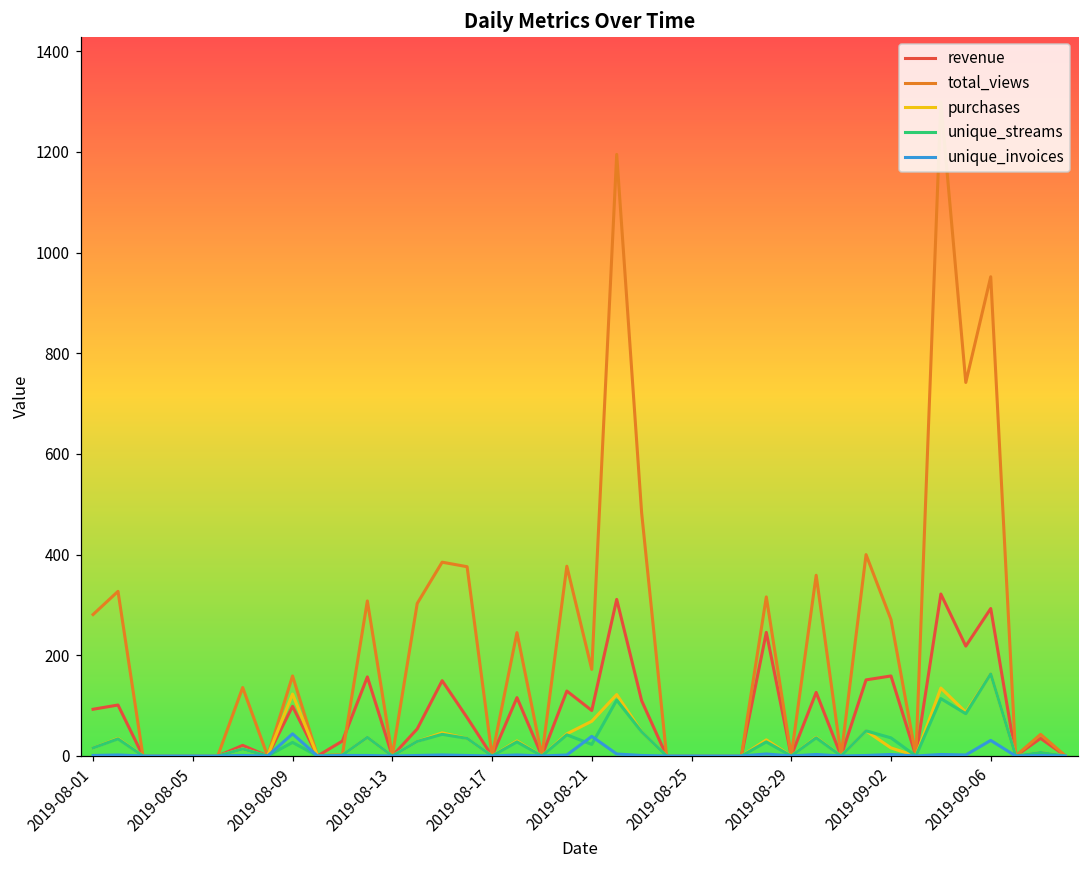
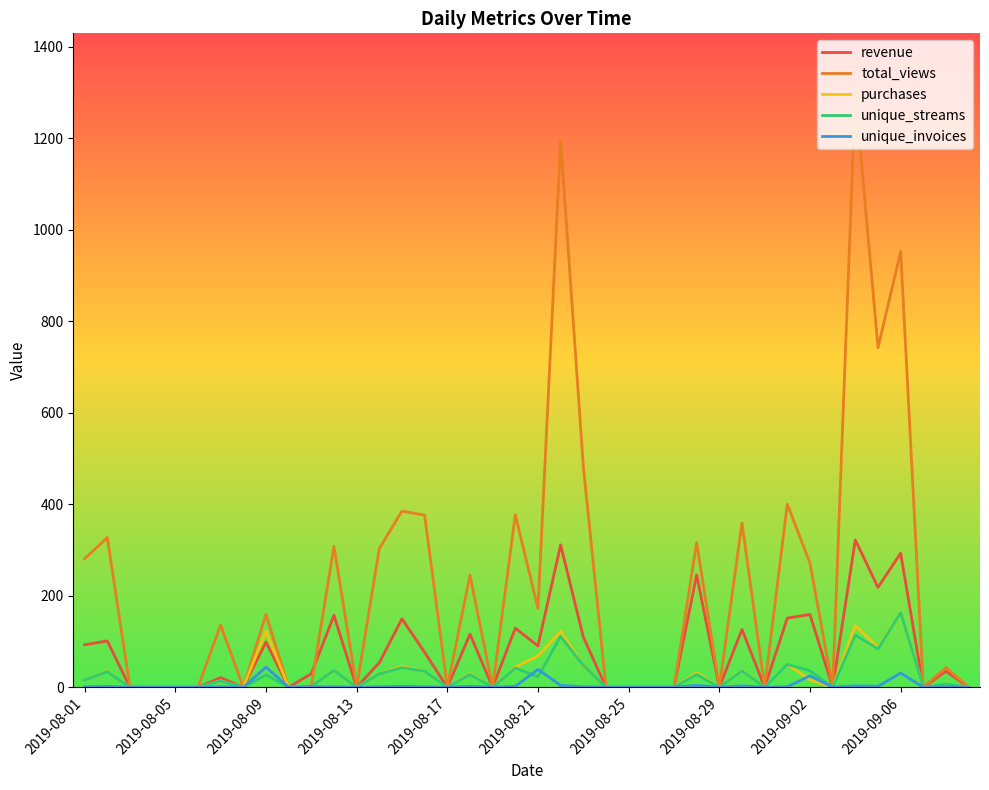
unique_invoices, 2019-09-02: 0 -> 30
